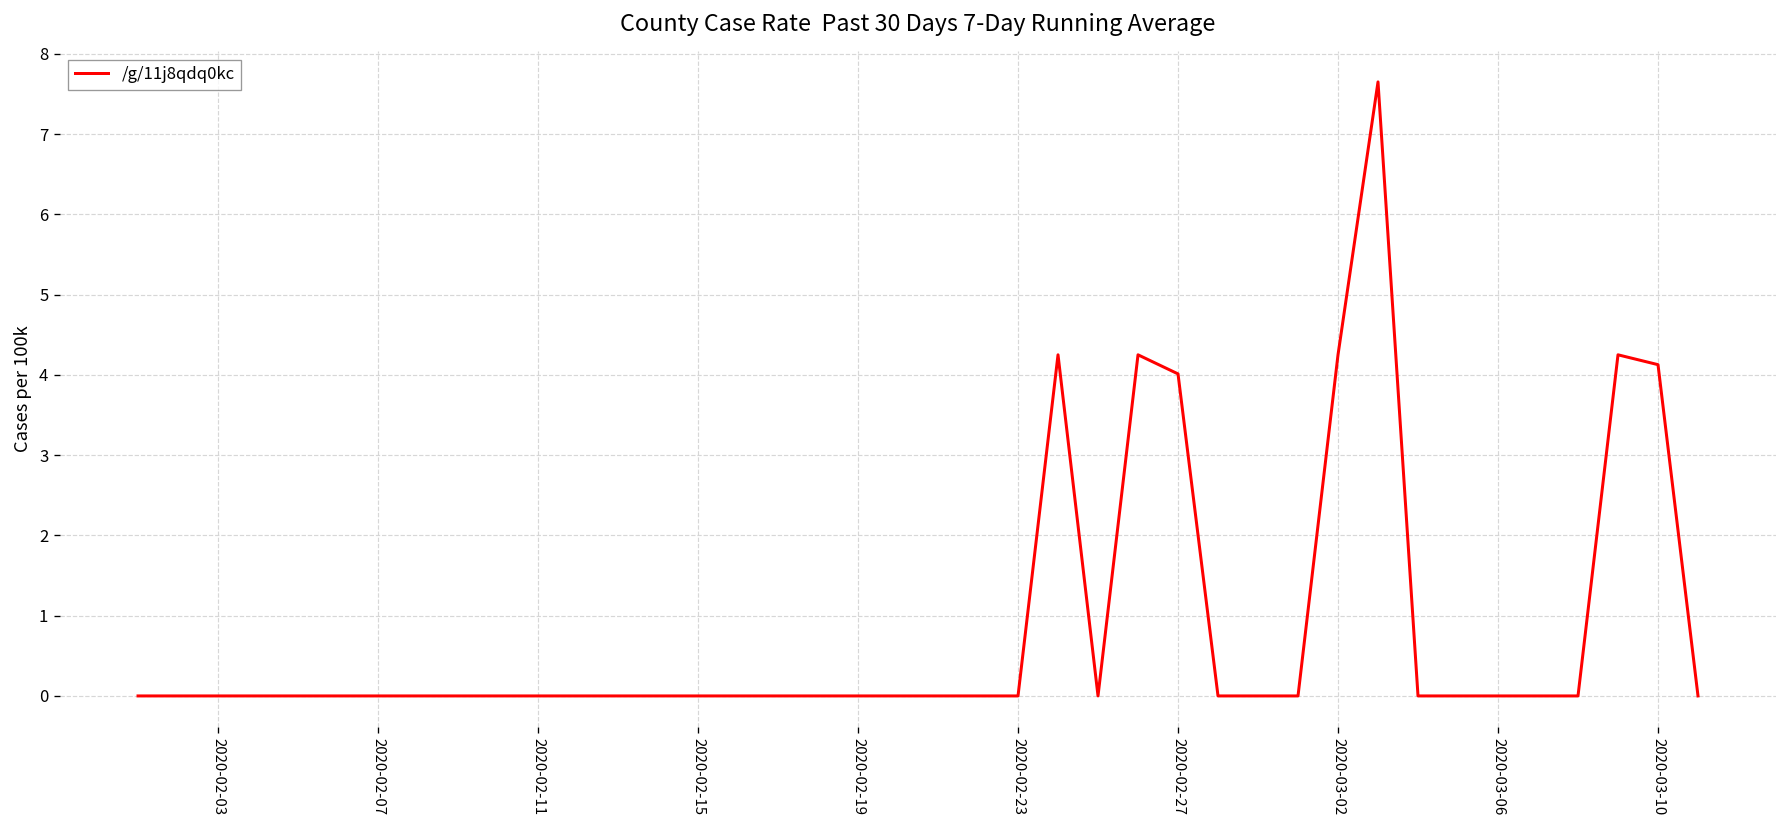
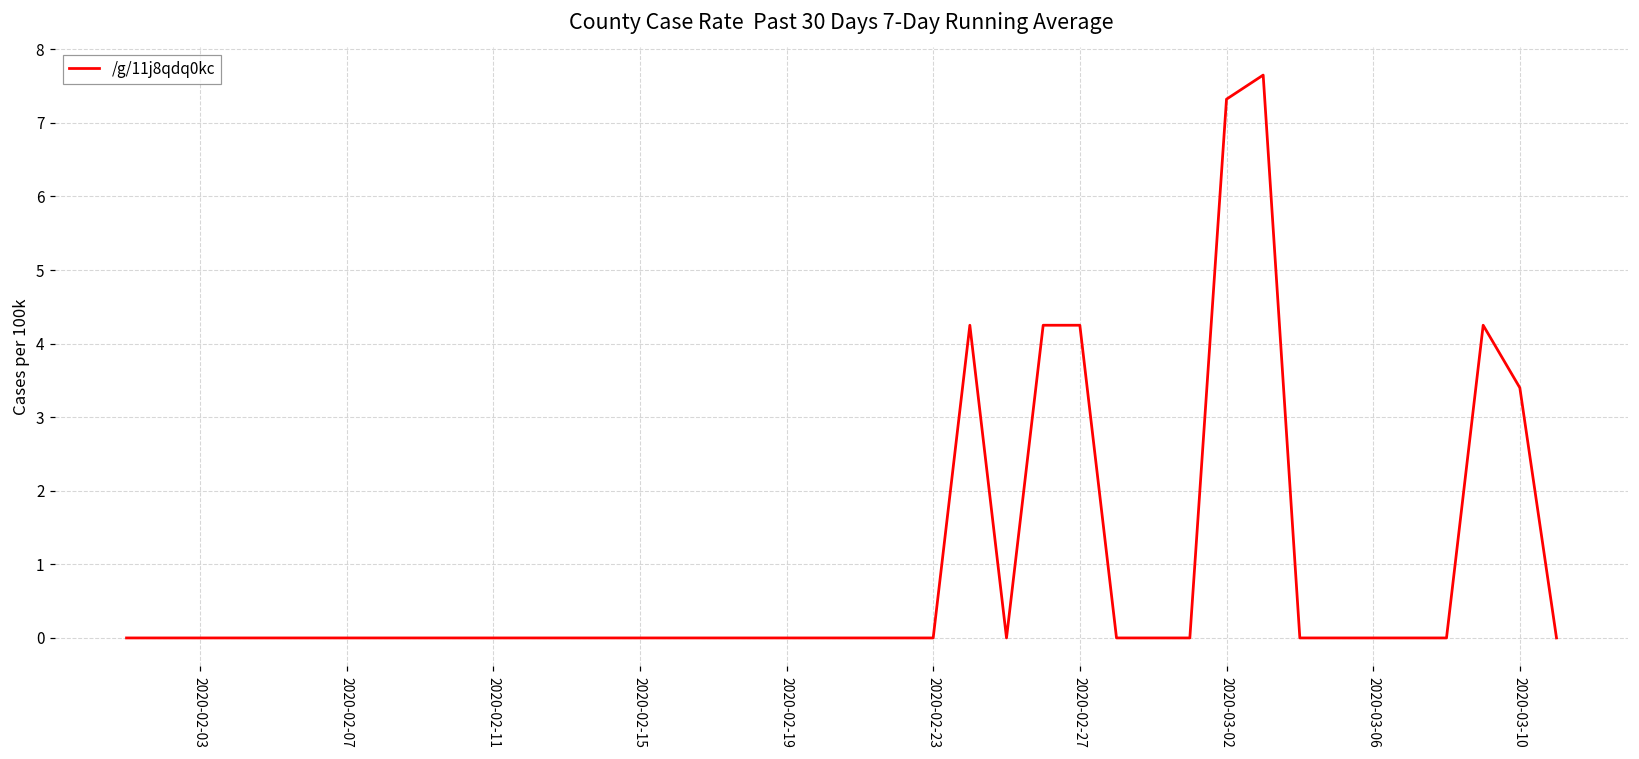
2020-02-27: 4.0 -> 4.2
2020-03-02: 4.2 -> 7.3
2020-03-10: 4.1 -> 3.4
